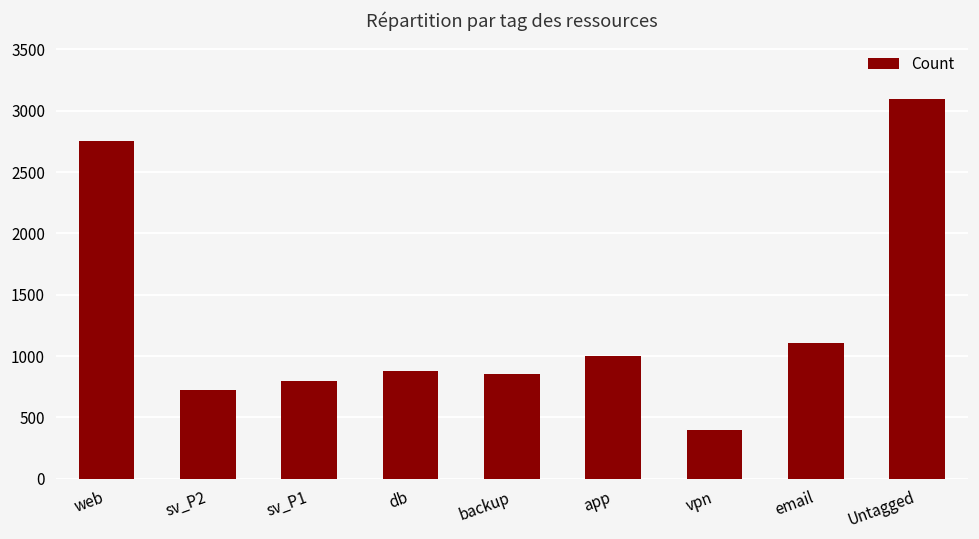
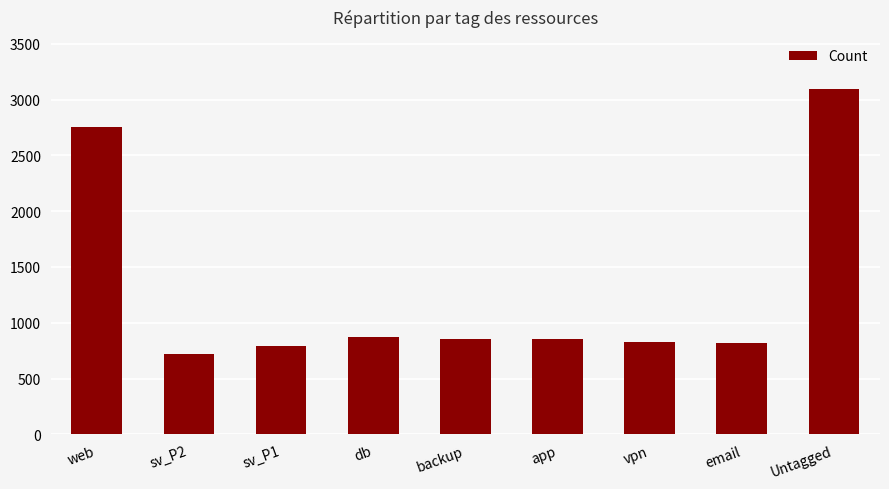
app: 1000 -> 860
vpn: 400 -> 830
email: 1100 -> 820
